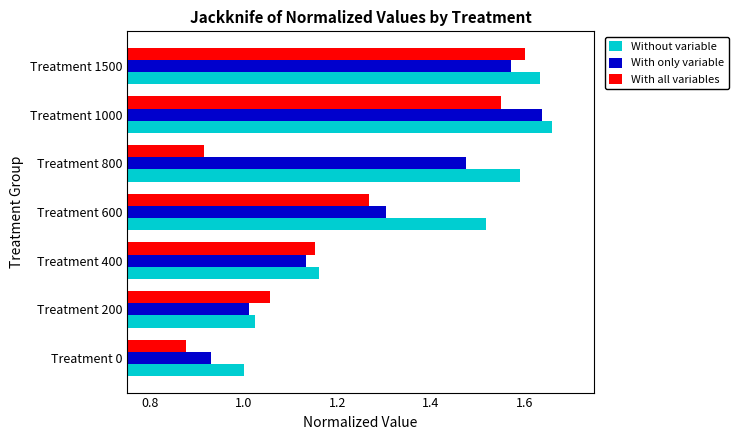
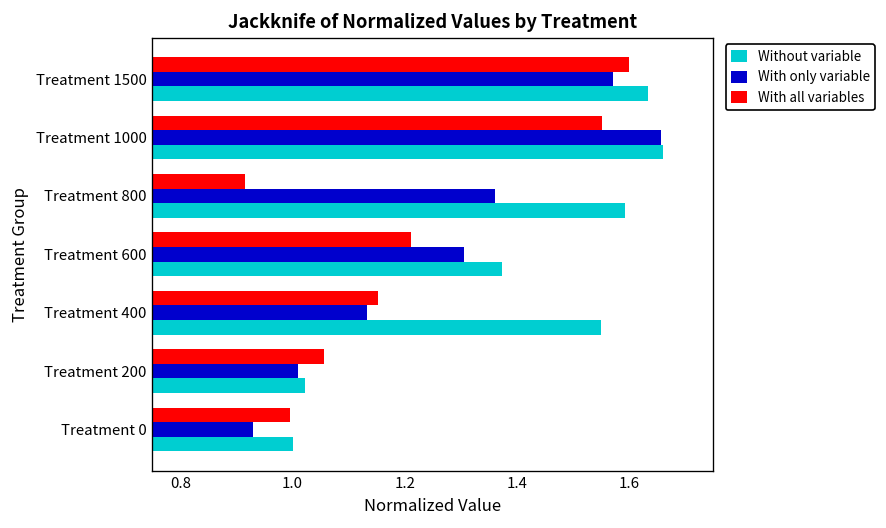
With only variable, Treatment 1000: 1.64 -> 1.66
With only variable, Treatment 800: 1.48 -> 1.36
With all variables, Treatment 600: 1.27 -> 1.21
Without variable, Treatment 600: 1.52 -> 1.37
Without variable, Treatment 400: 1.16 -> 1.55
With all variables, Treatment 0: 0.88 -> 1.00
